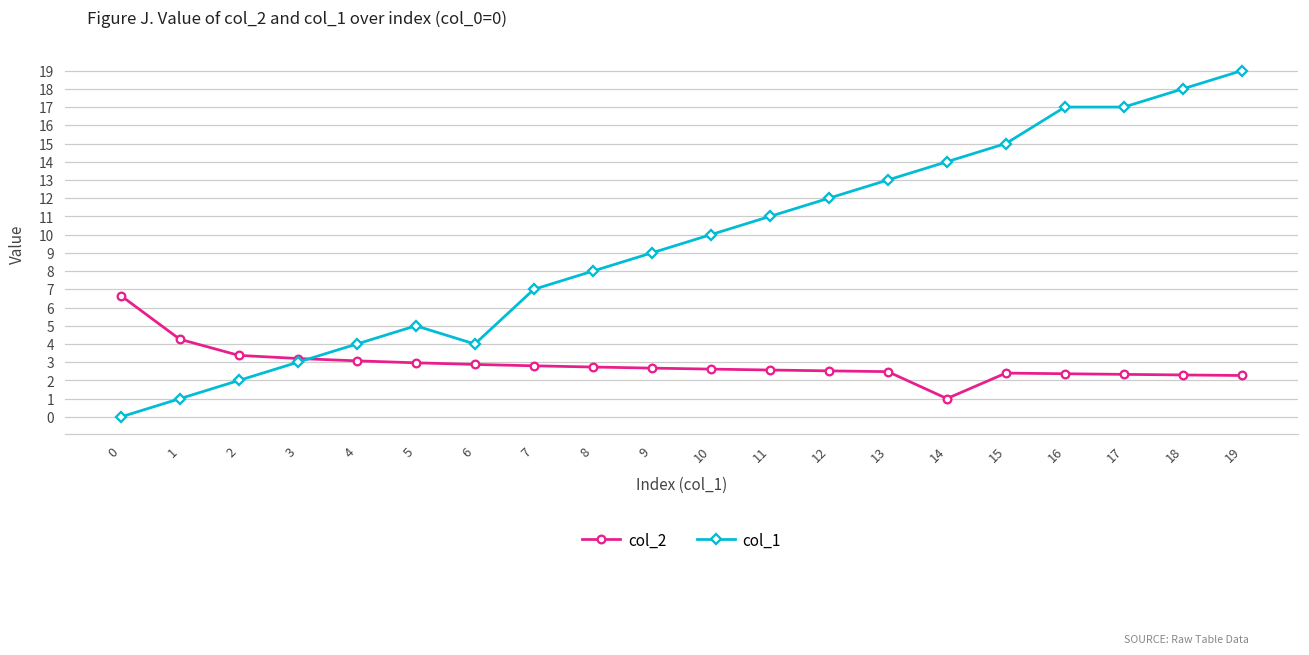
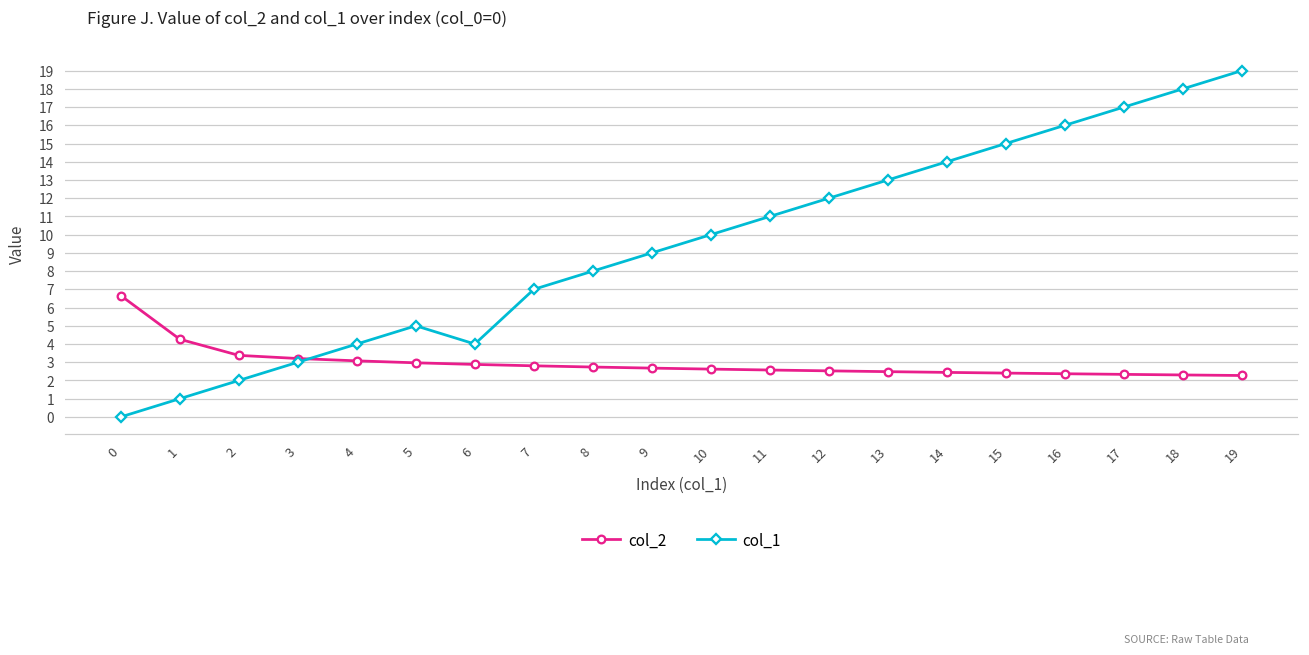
col_2, 14: 1.0 -> 2.4
col_1, 16: 17 -> 16
